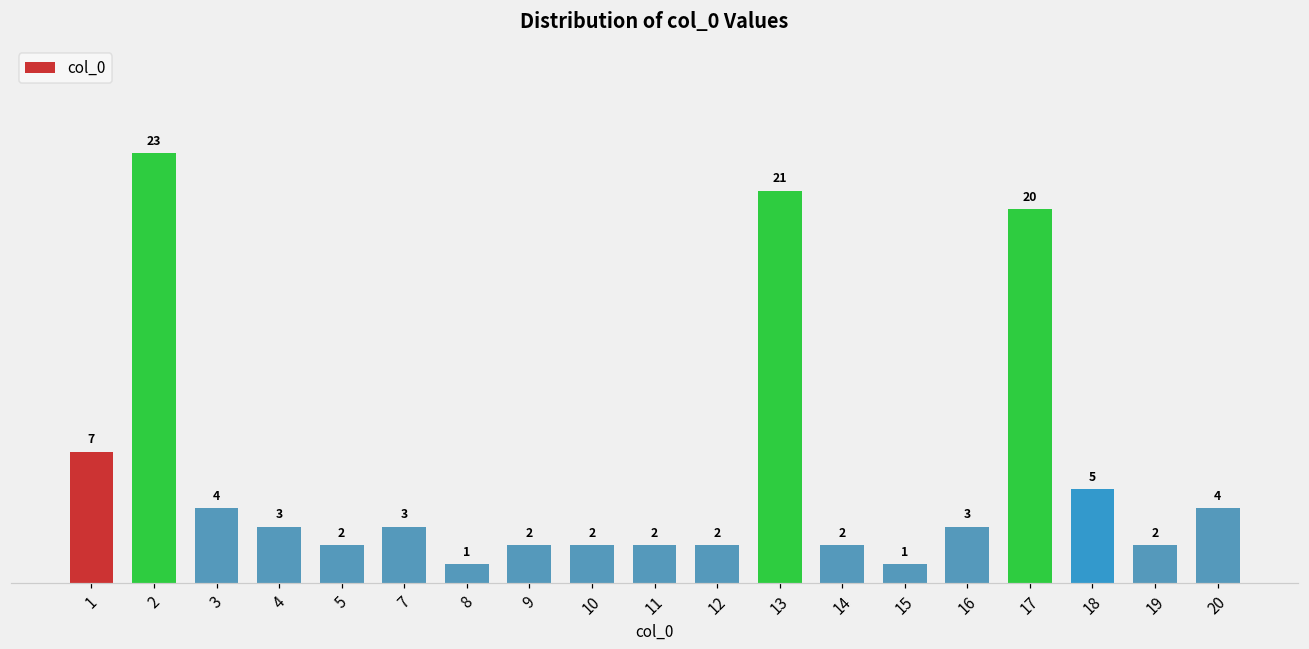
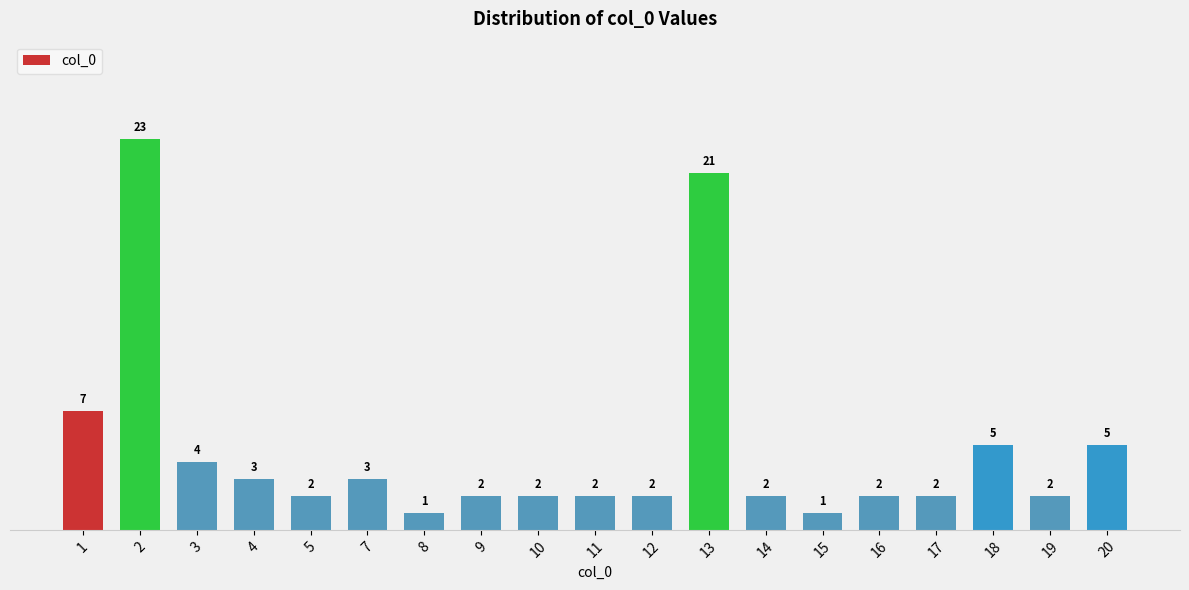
16: 3 -> 2
17: 20 -> 2
20: 4 -> 5
